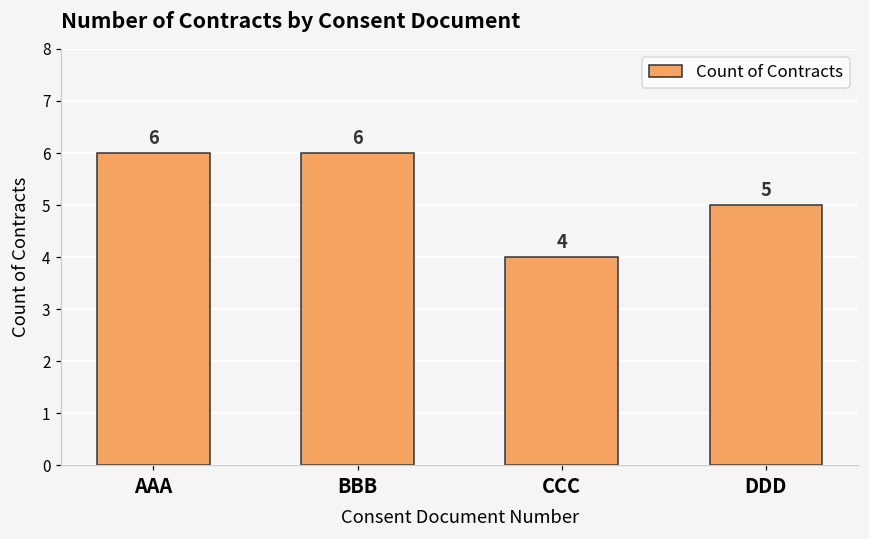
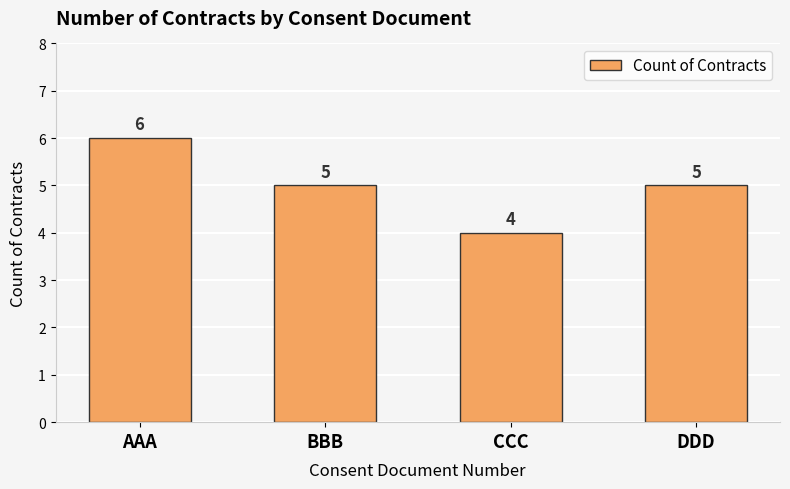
BBB: 6 -> 5
